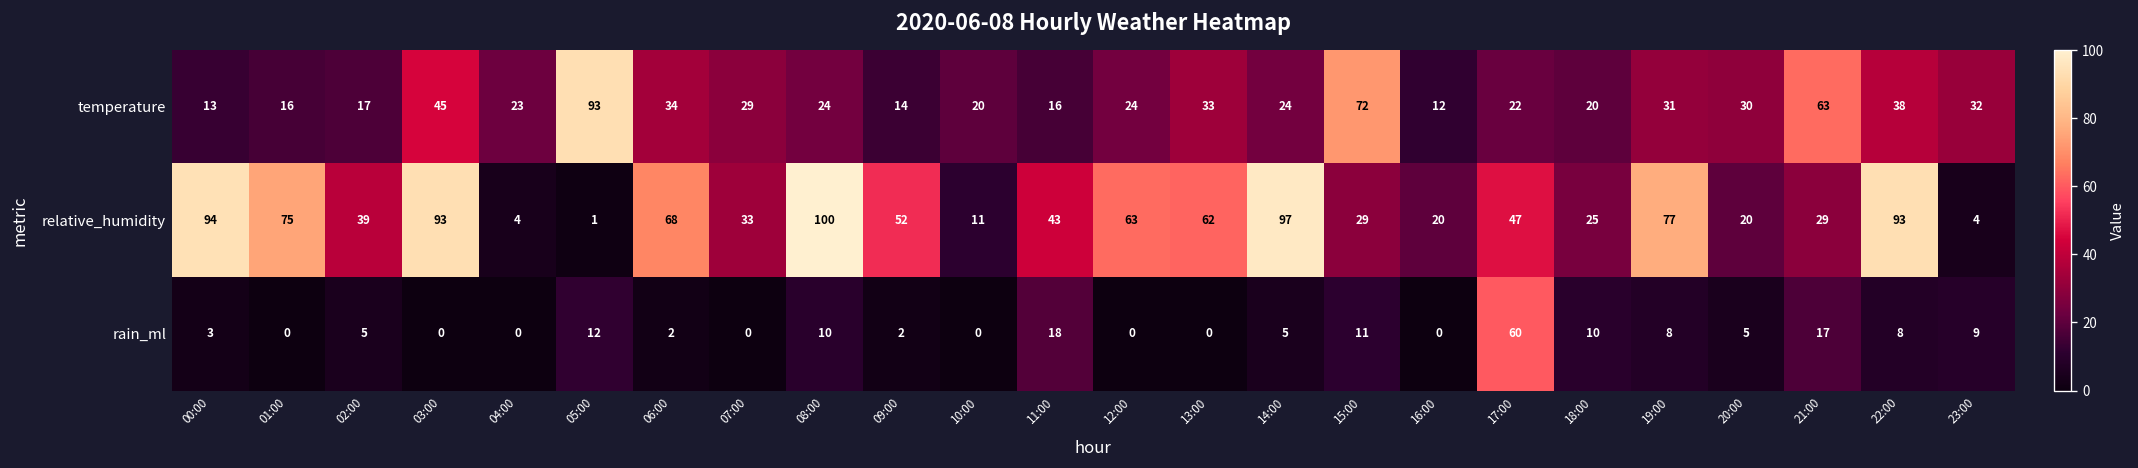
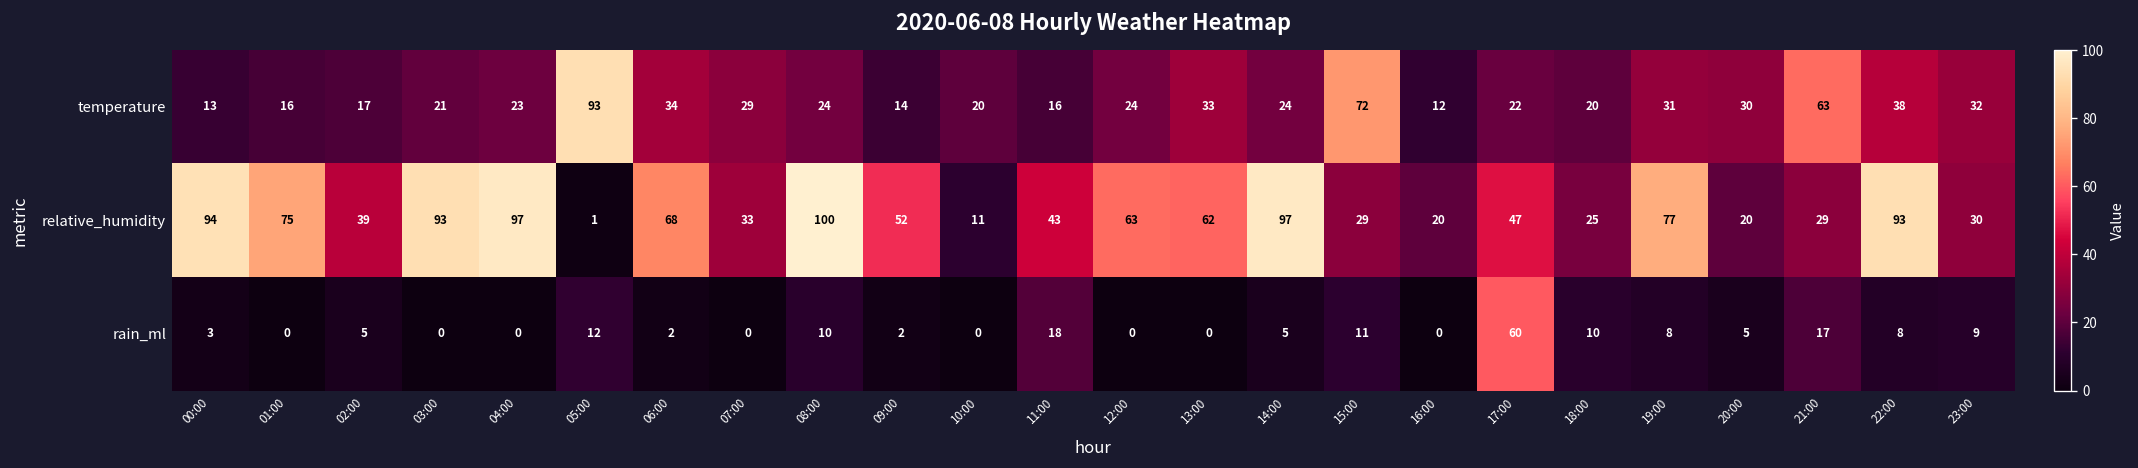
temperature, 03:00: 45 -> 21
relative_humidity, 04:00: 4 -> 97
relative_humidity, 23:00: 4 -> 30
